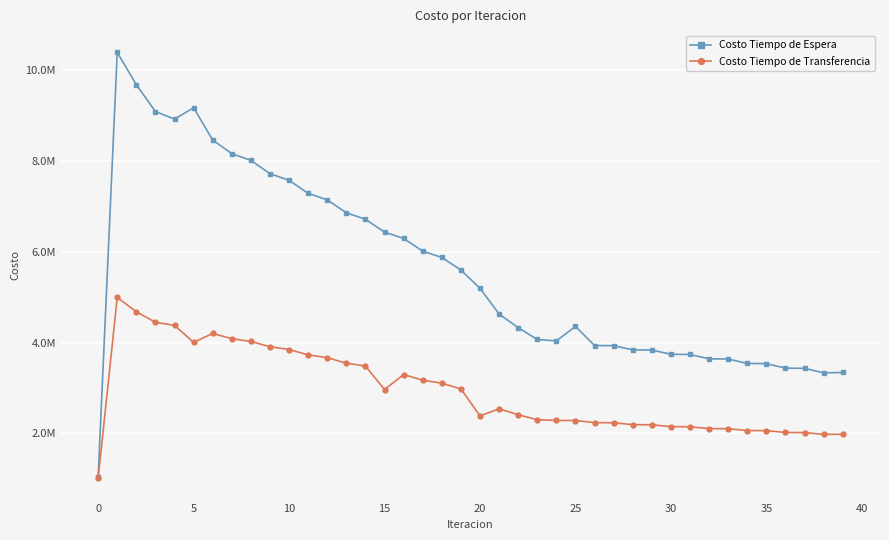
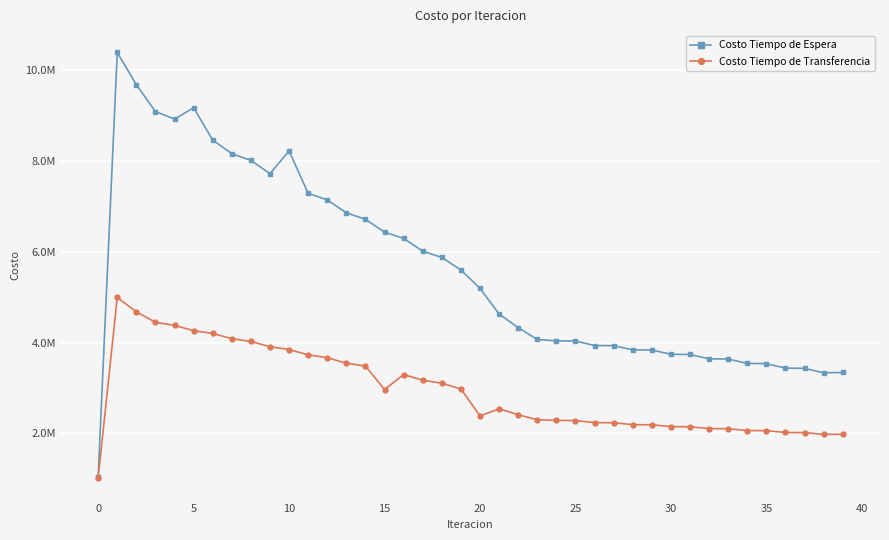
Costo Tiempo de Transferencia, 5: 4000000 -> 4300000
Costo Tiempo de Espera, 10: 7600000 -> 8200000
Costo Tiempo de Espera, 25: 4400000 -> 4000000
